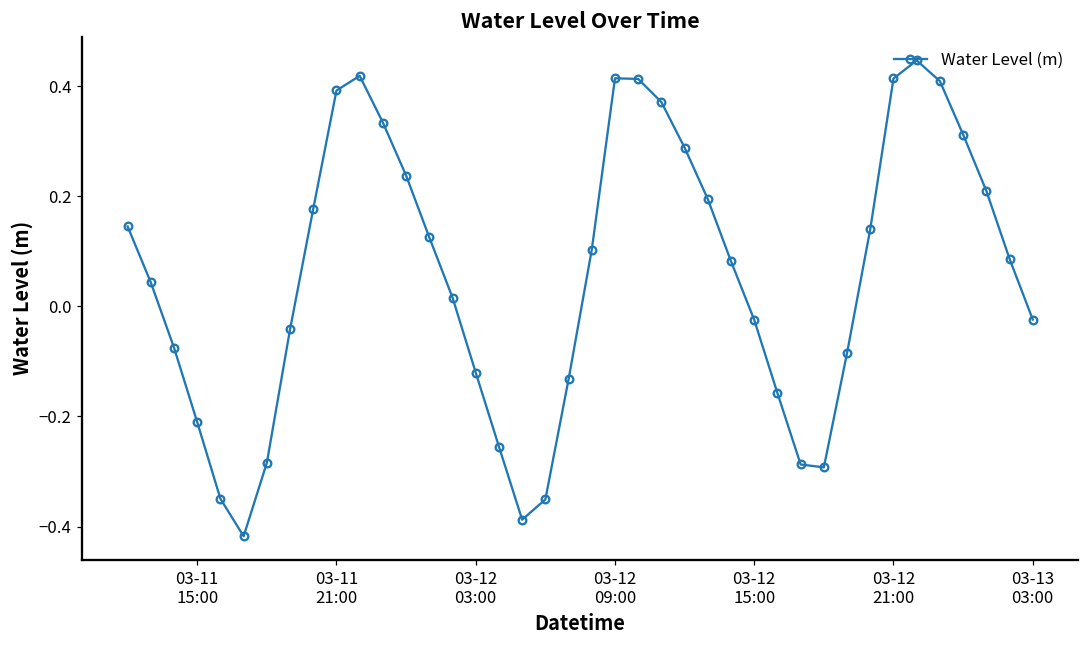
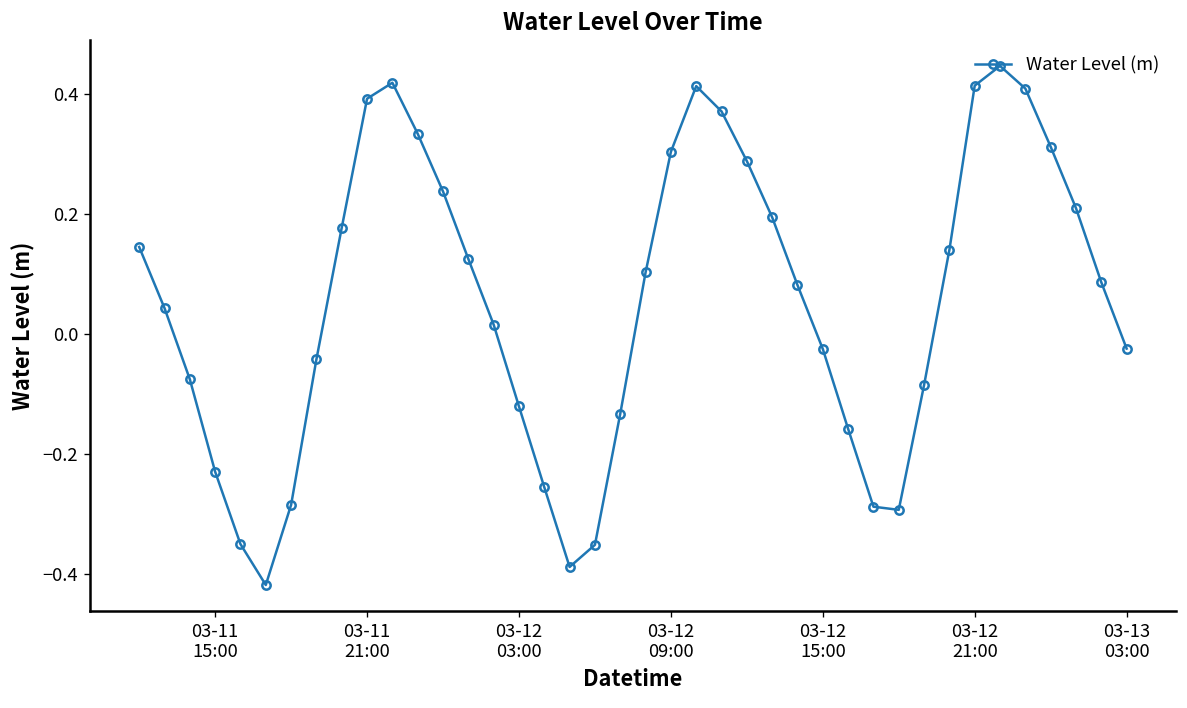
03-11 15:00: -0.21 -> -0.23
03-12 09:00: 0.41 -> 0.30
